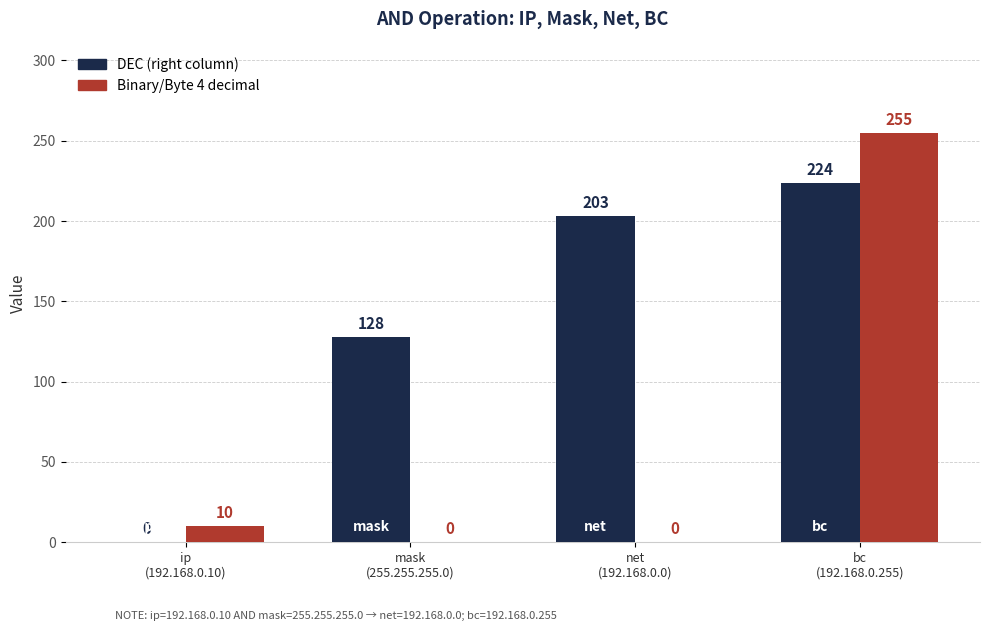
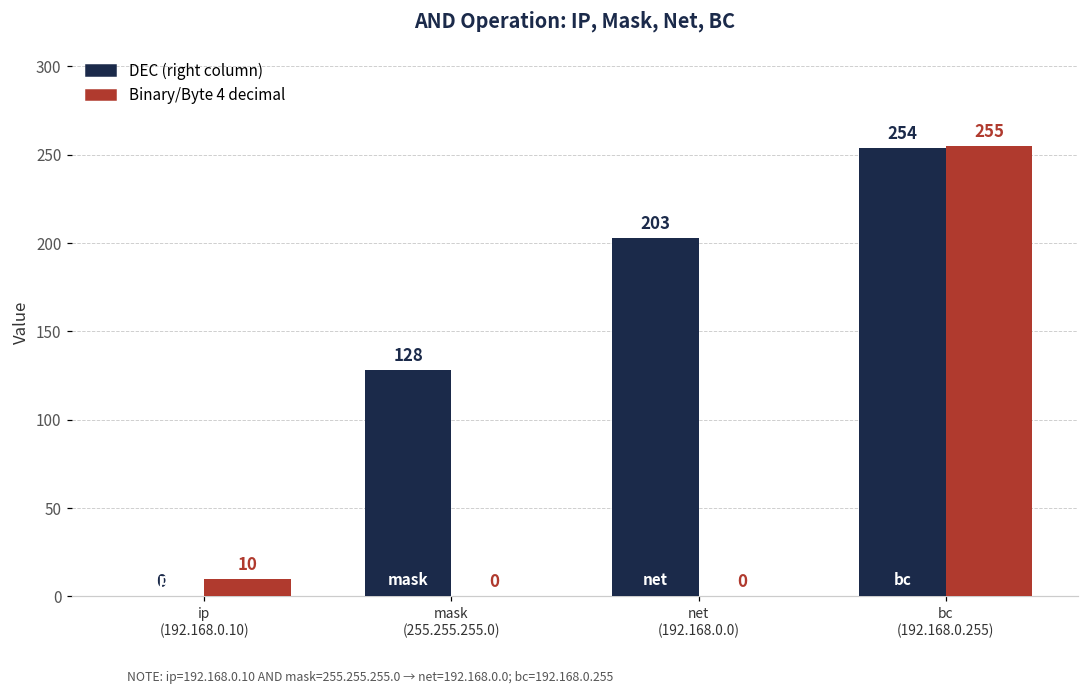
DEC (right column), bc (192.168.0.255): 224 -> 254
